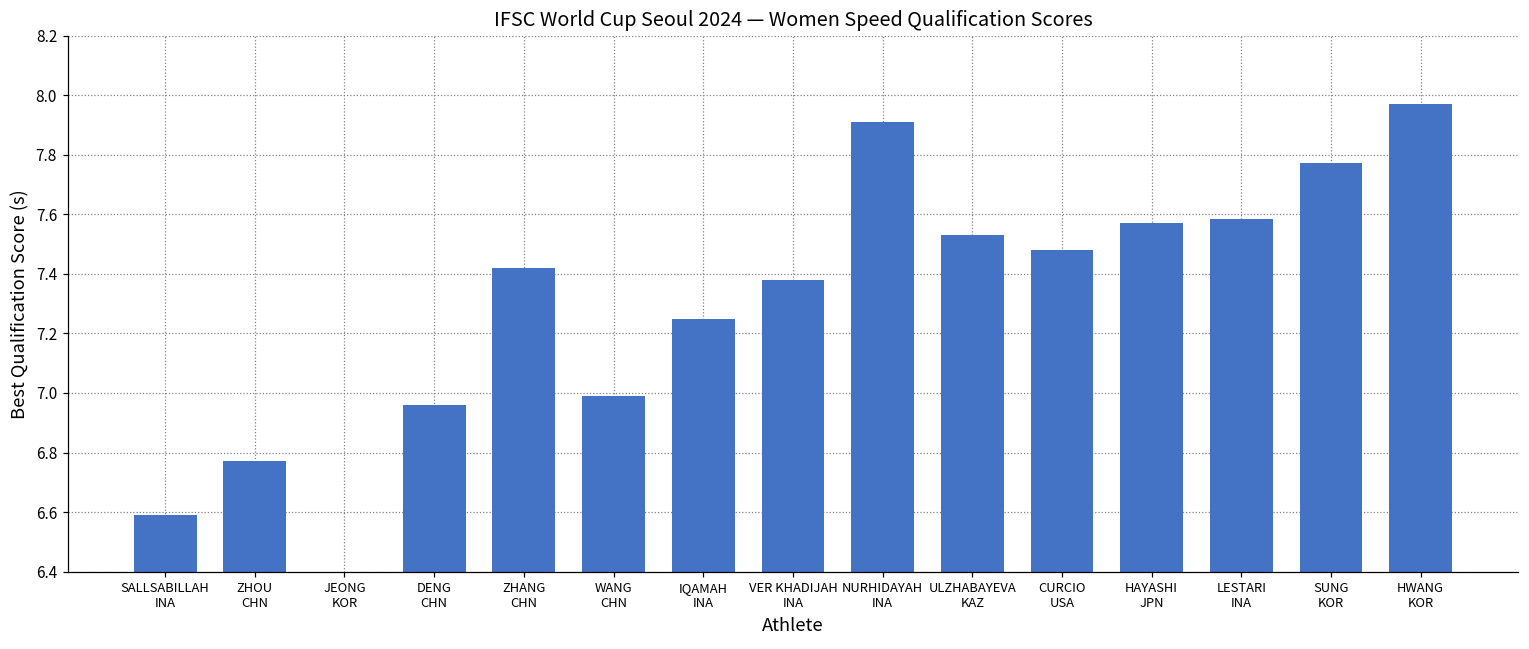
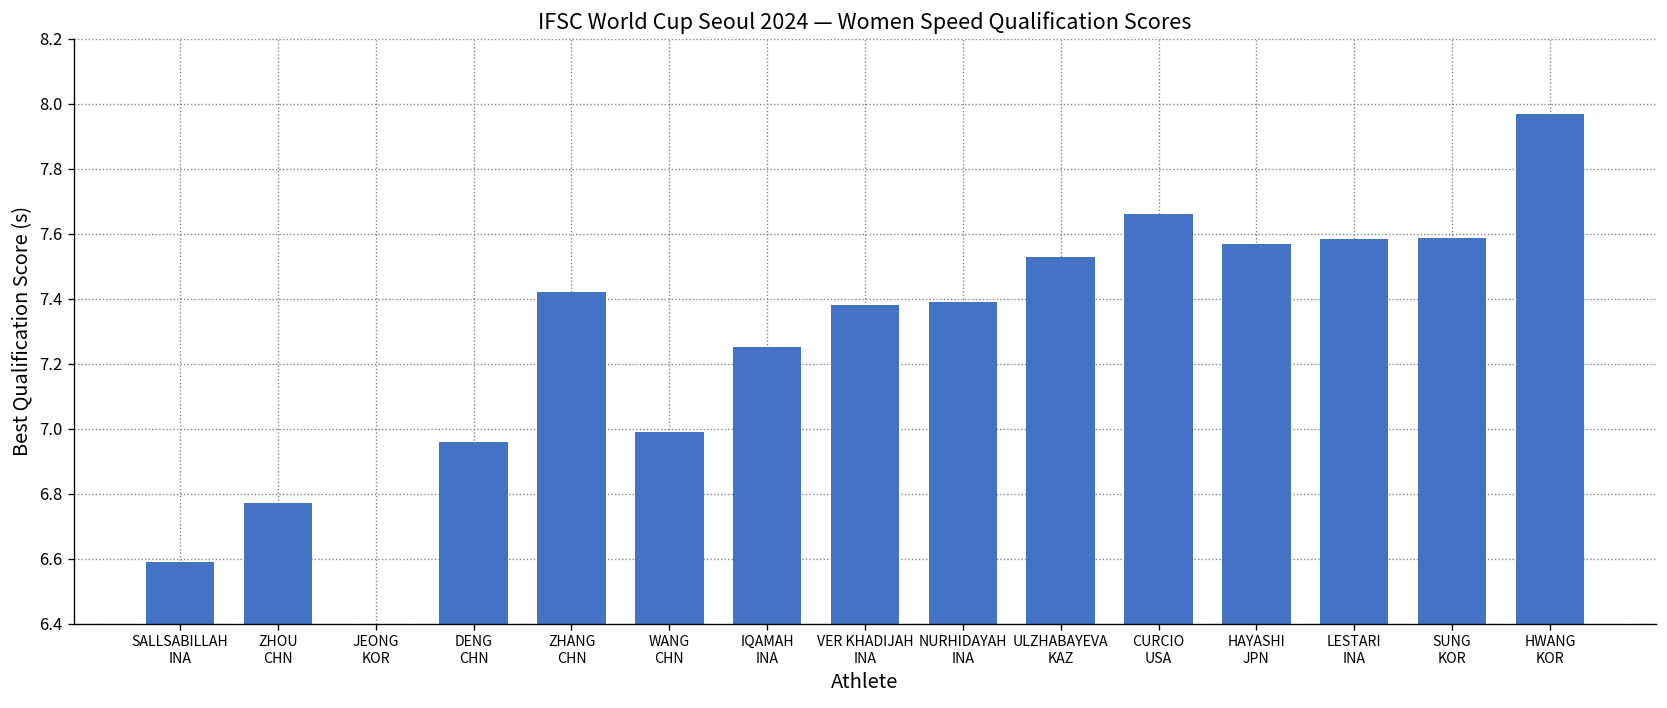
NURHIDAYAH INA: 7.91 -> 7.39
CURCIO USA: 7.48 -> 7.66
SUNG KOR: 7.77 -> 7.59
